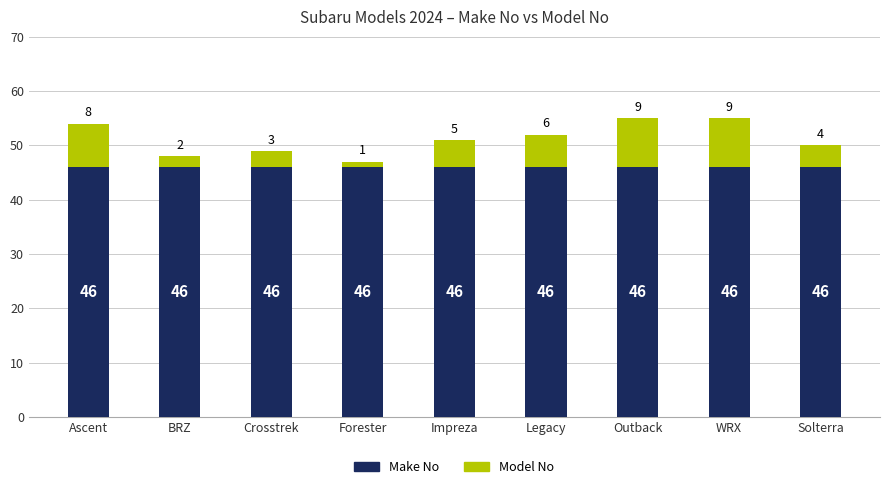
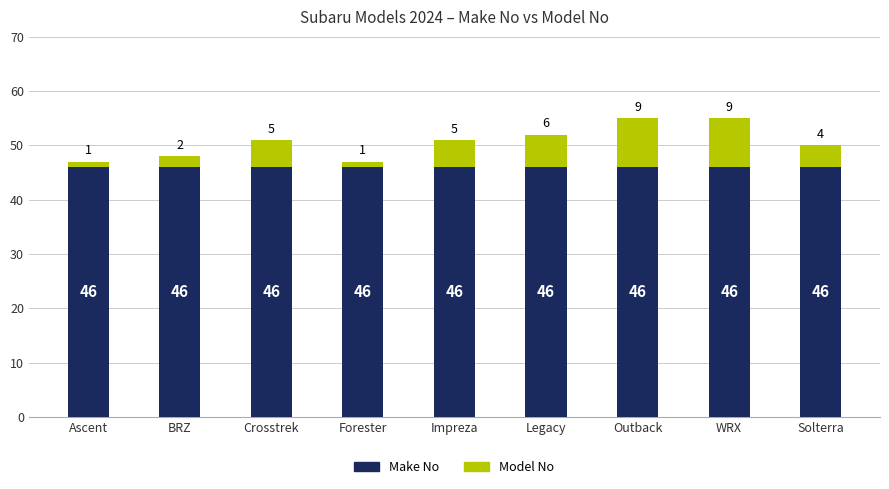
Model No, Ascent: 8 -> 1
Model No, Crosstrek: 3 -> 5
